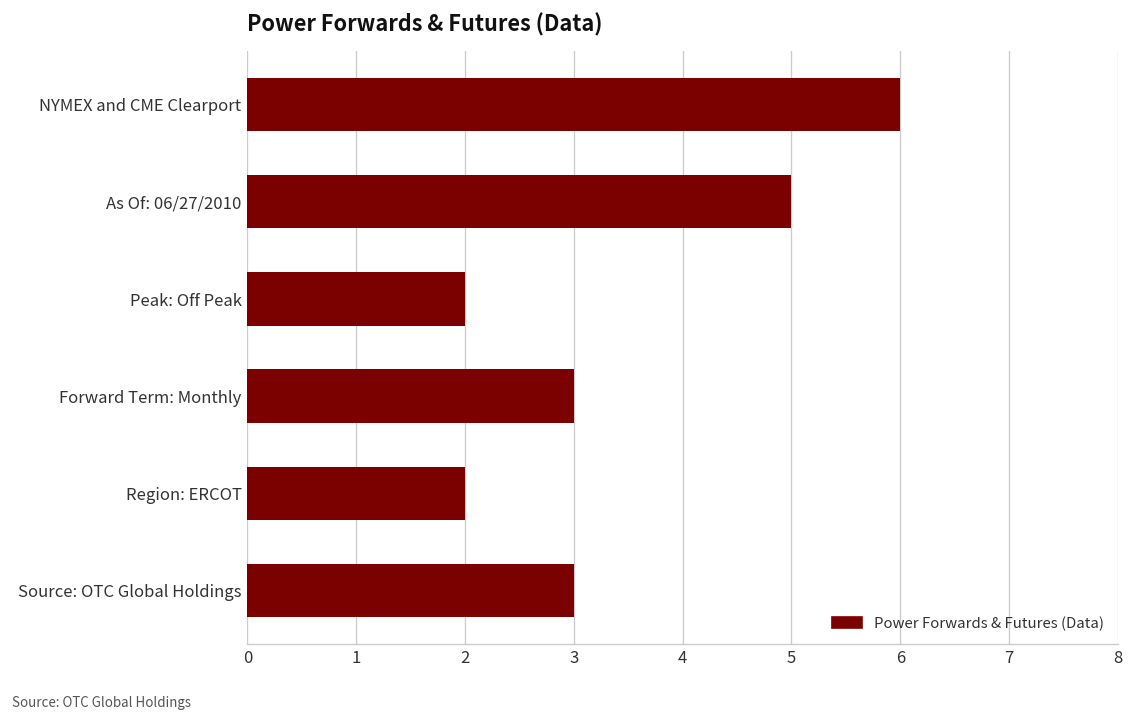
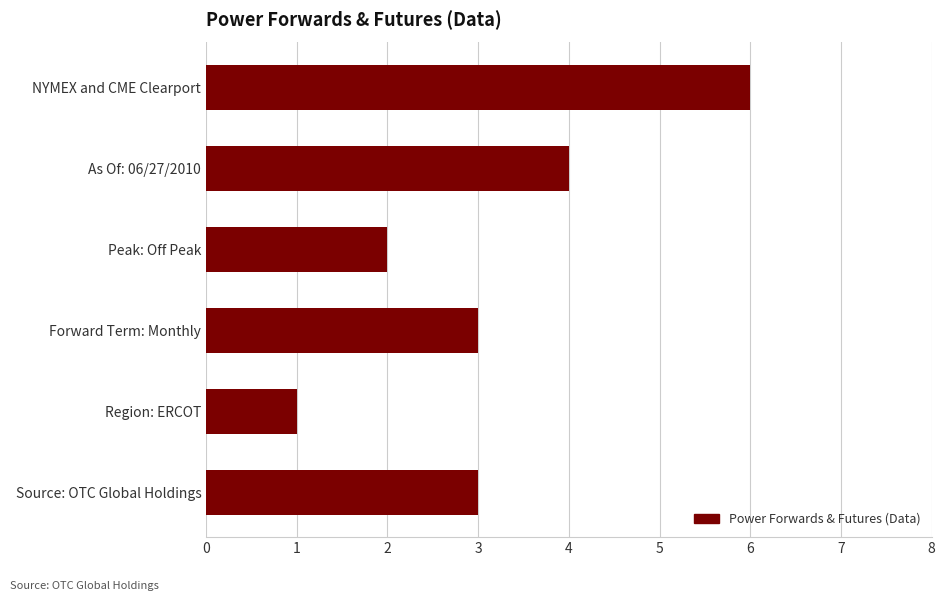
As Of: 06/27/2010: 5 -> 4
Region: ERCOT: 2 -> 1
